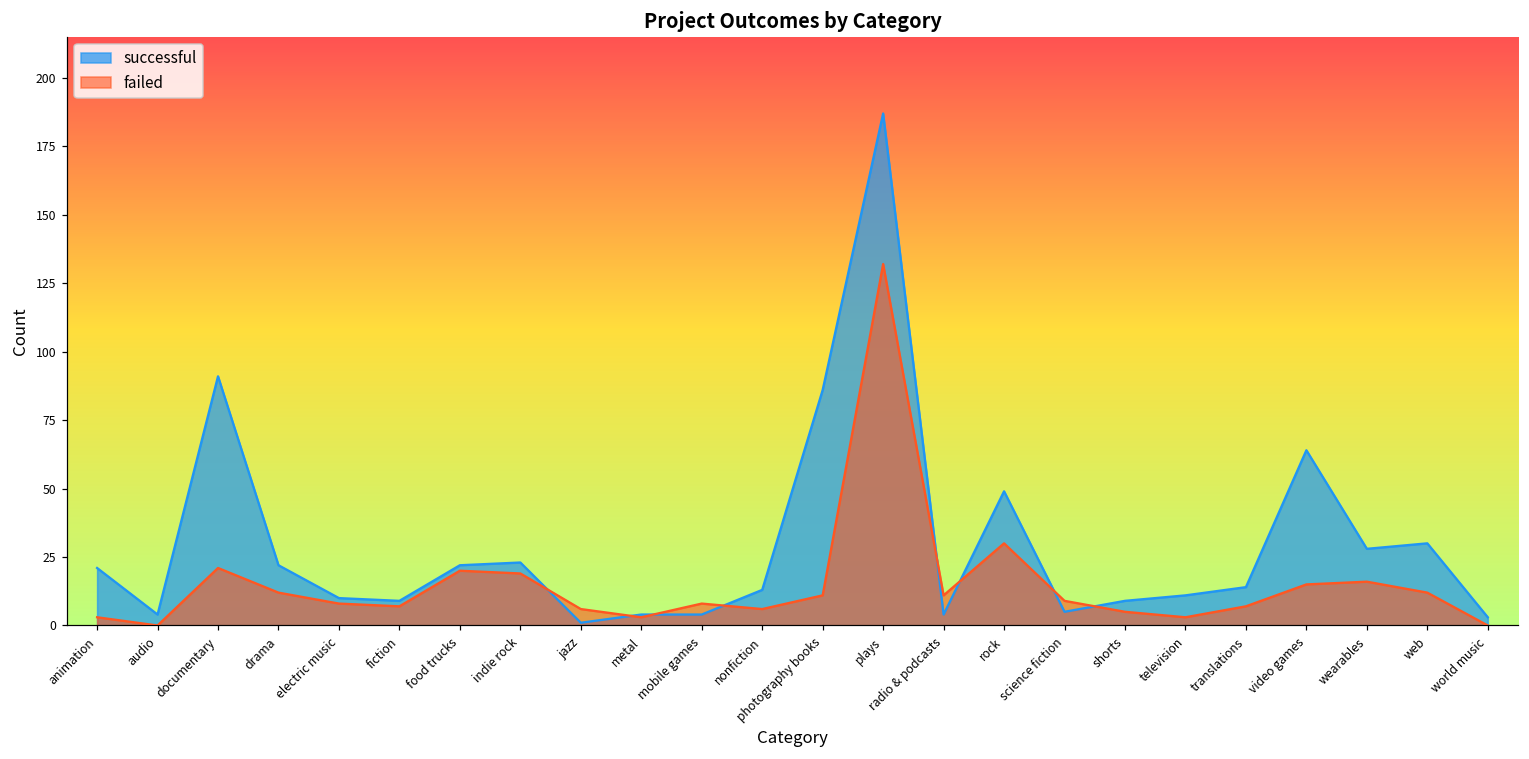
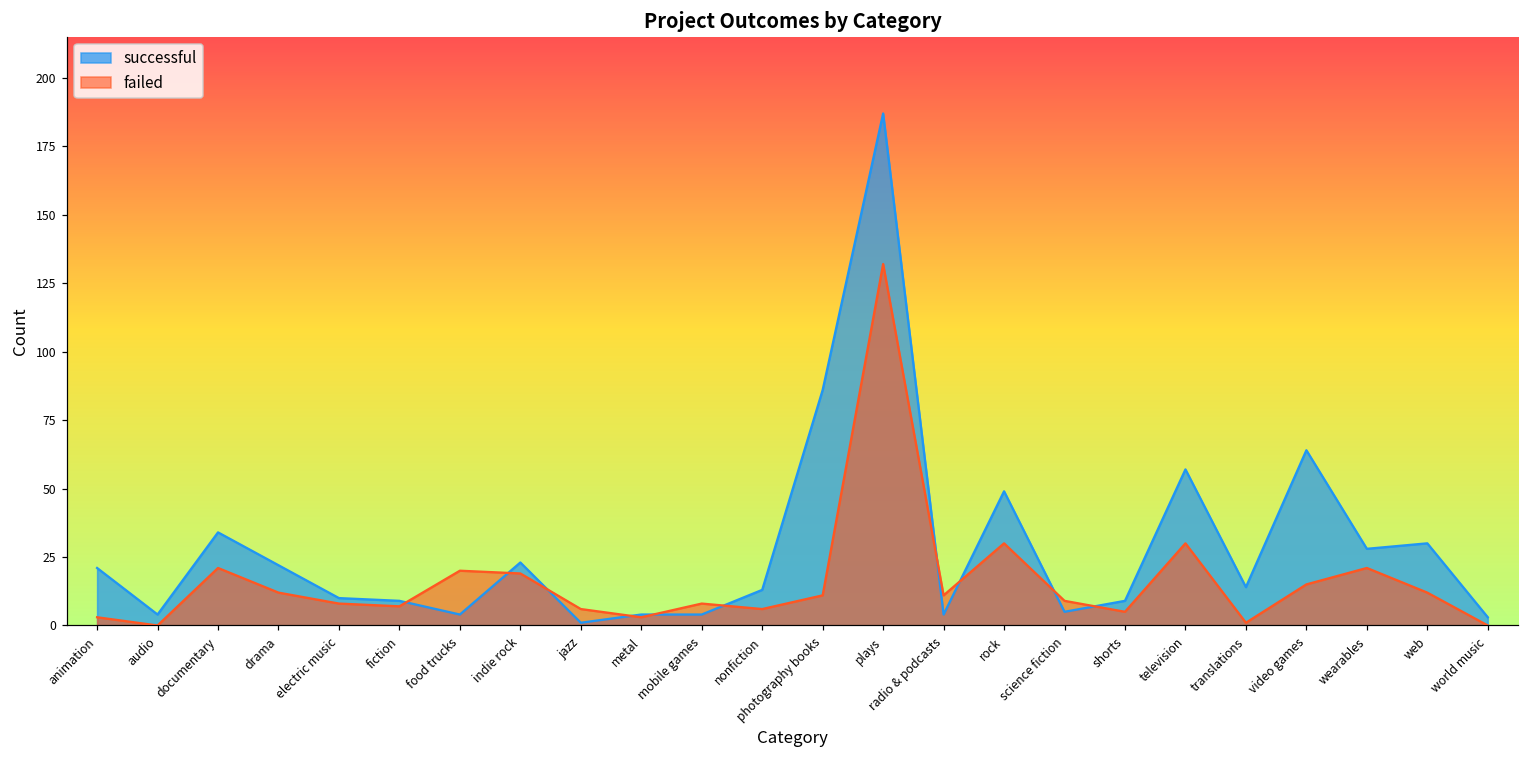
successful, documentary: 91 -> 34
successful, food trucks: 22 -> 4
successful, television: 11 -> 57
failed, television: 3 -> 30
failed, translations: 7 -> 1
failed, wearables: 16 -> 21
